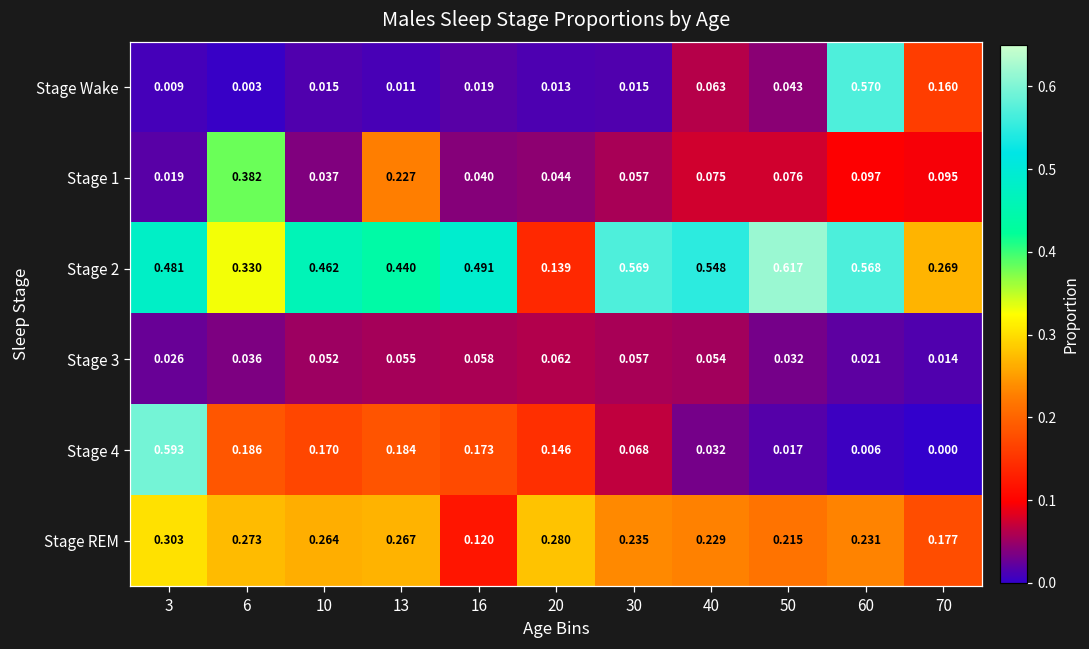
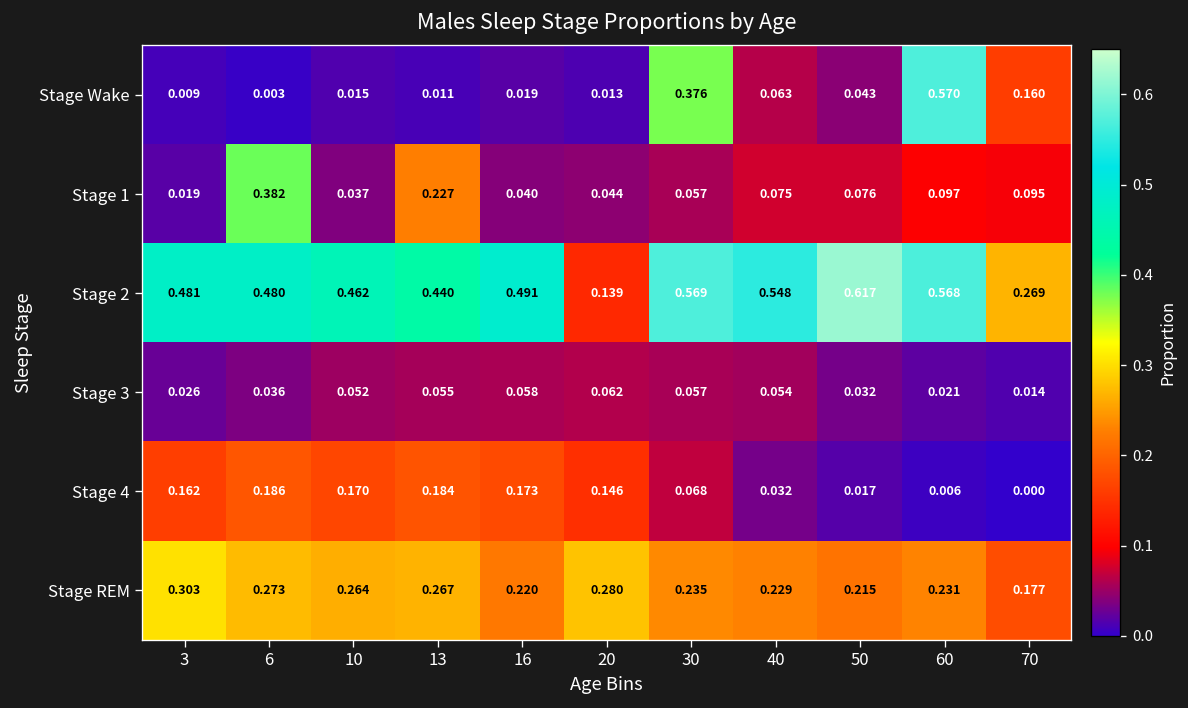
Stage Wake, 30: 0.015 -> 0.376
Stage 2, 6: 0.330 -> 0.480
Stage 4, 3: 0.593 -> 0.162
Stage REM, 16: 0.120 -> 0.220
